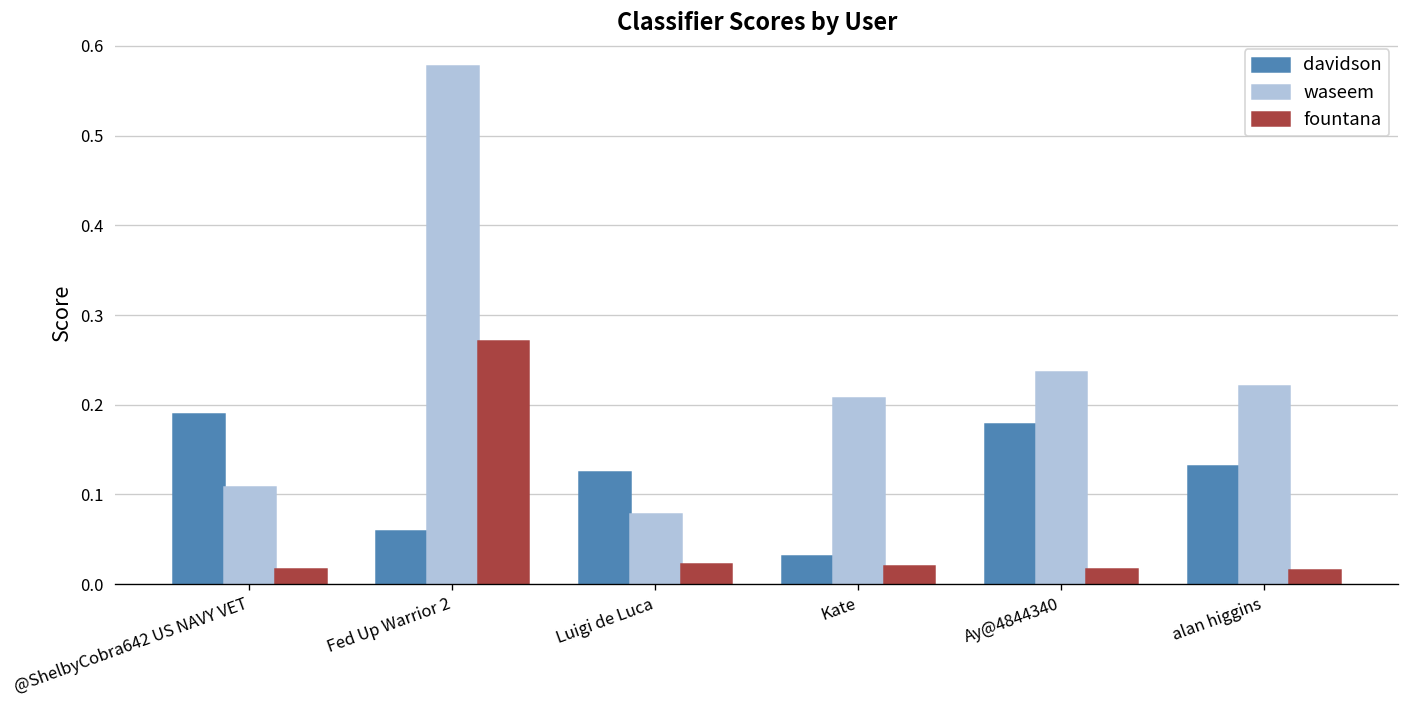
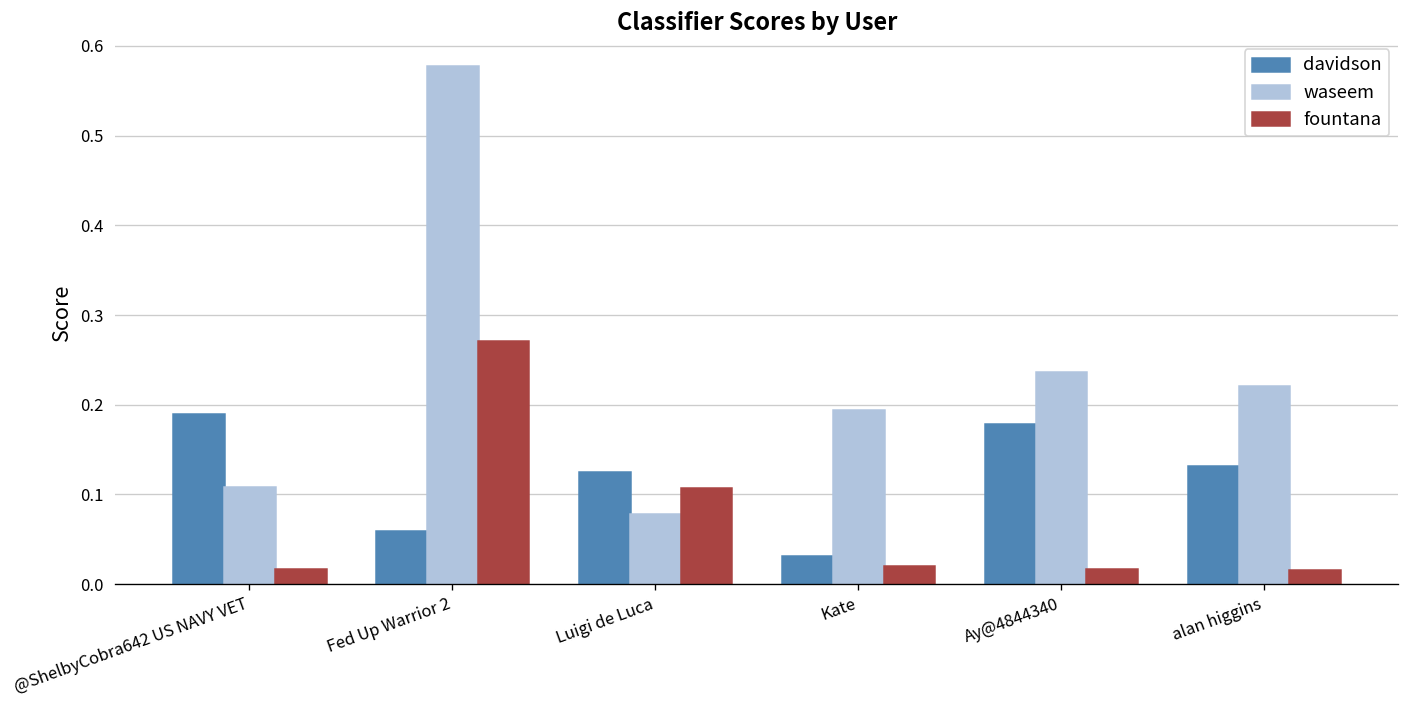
fountana, Luigi de Luca: 0.02 -> 0.11
waseem, Kate: 0.21 -> 0.19
